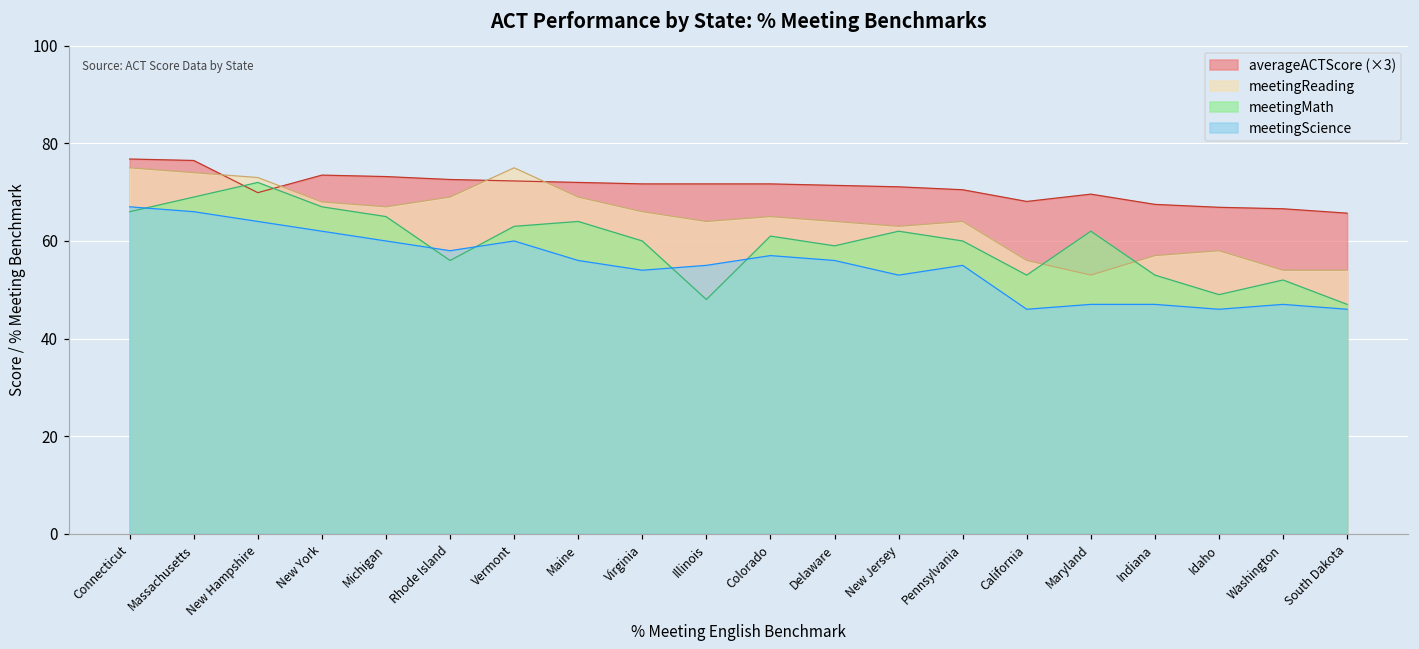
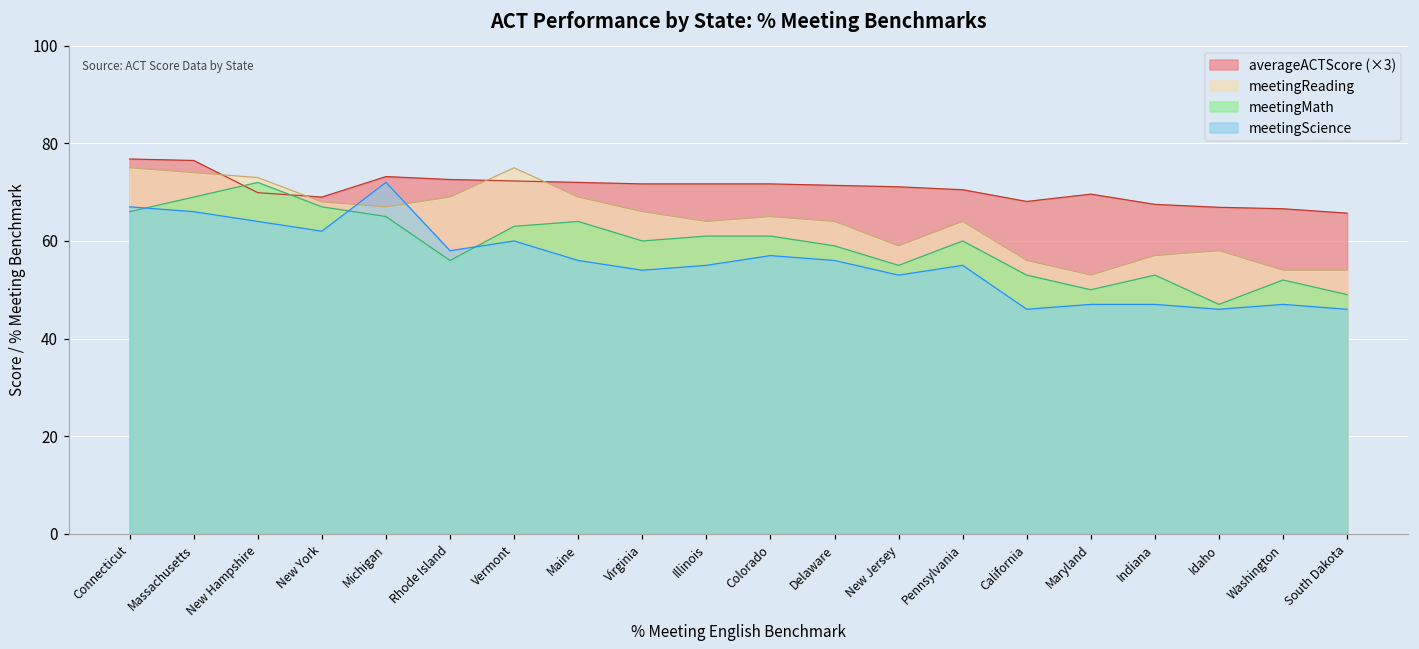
averageACTScore (×3), New York: 74 -> 69
meetingScience, Michigan: 60 -> 72
meetingMath, Illinois: 48 -> 61
meetingReading, New Jersey: 63 -> 59
meetingMath, New Jersey: 62 -> 55
meetingMath, Maryland: 62 -> 50
meetingMath, Idaho: 49 -> 47
meetingMath, South Dakota: 47 -> 49
